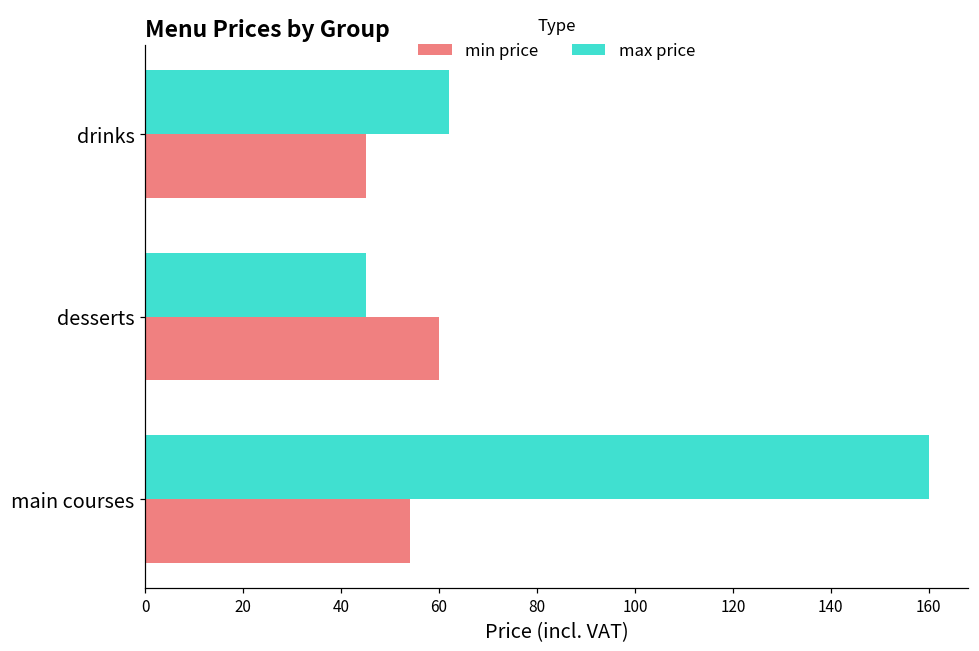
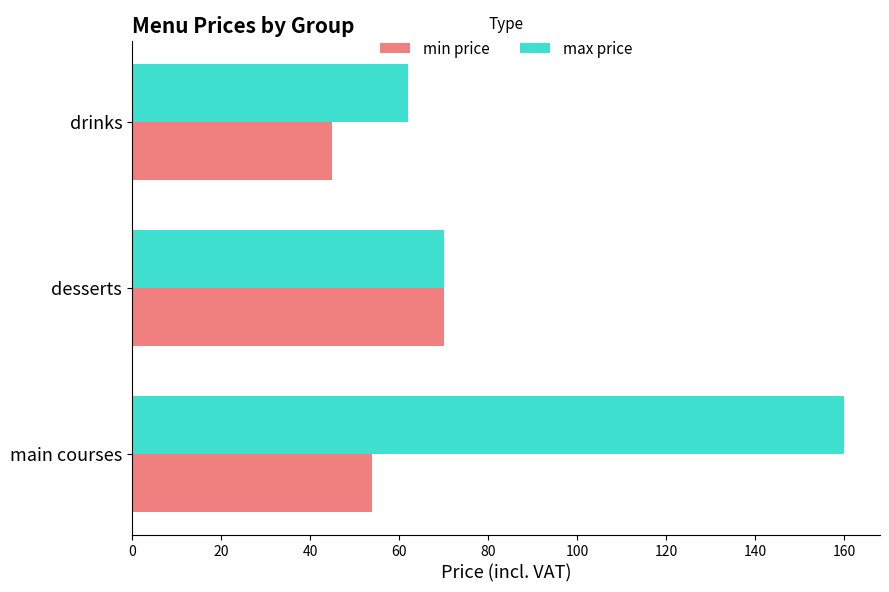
max price, desserts: 45 -> 70
min price, desserts: 60 -> 70
